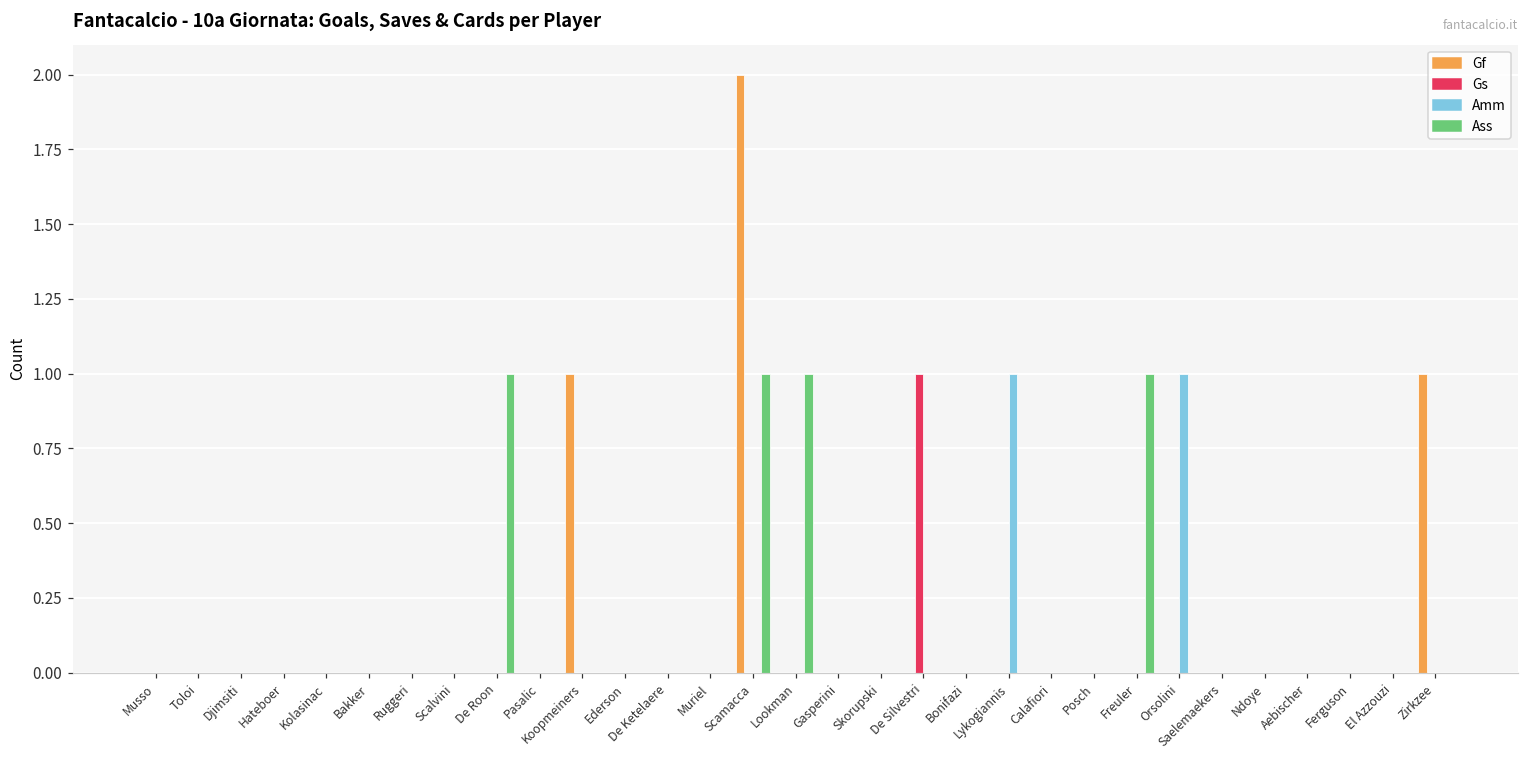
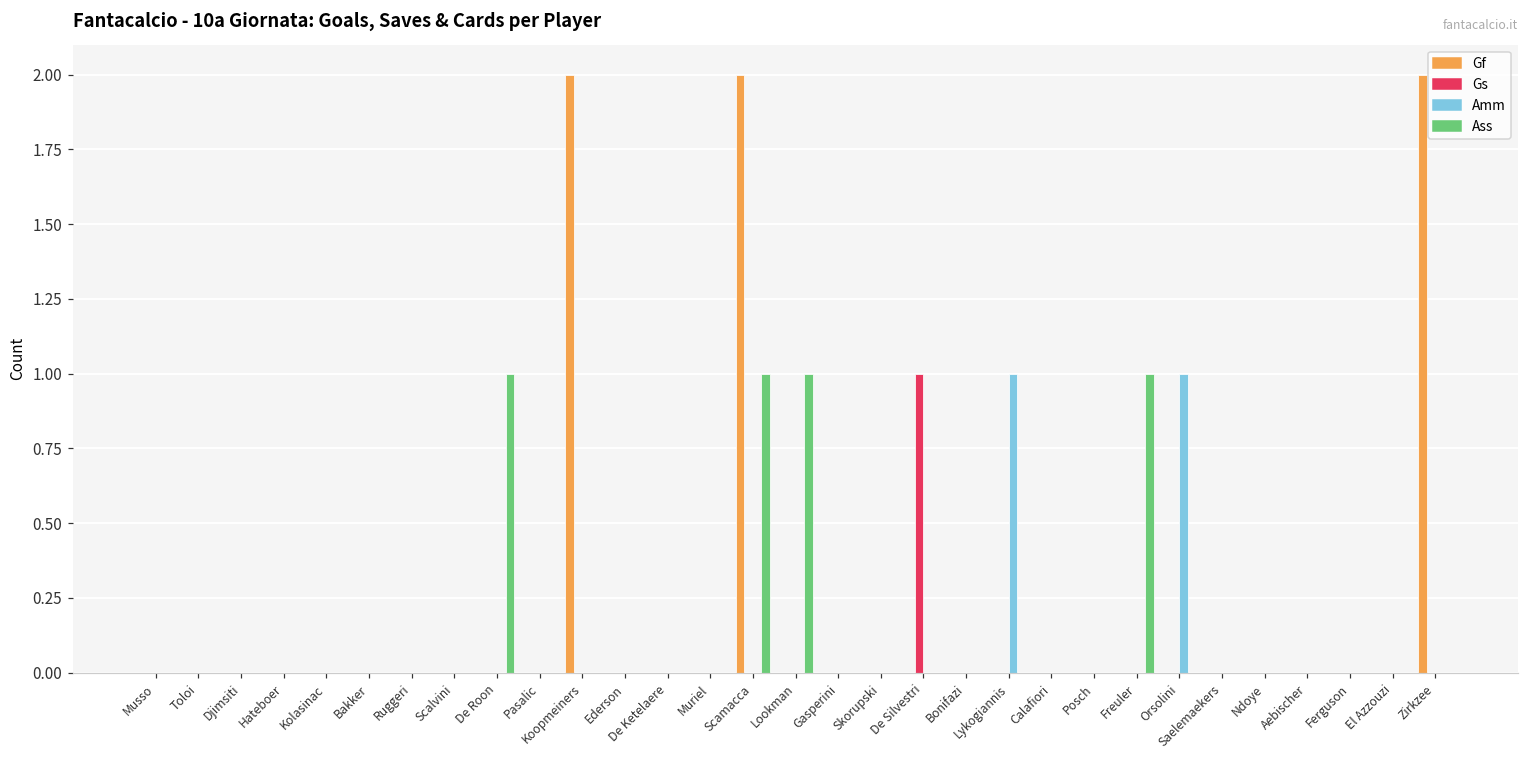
Gf, Koopmeiners: 1 -> 2
Gf, Zirkzee: 1 -> 2
